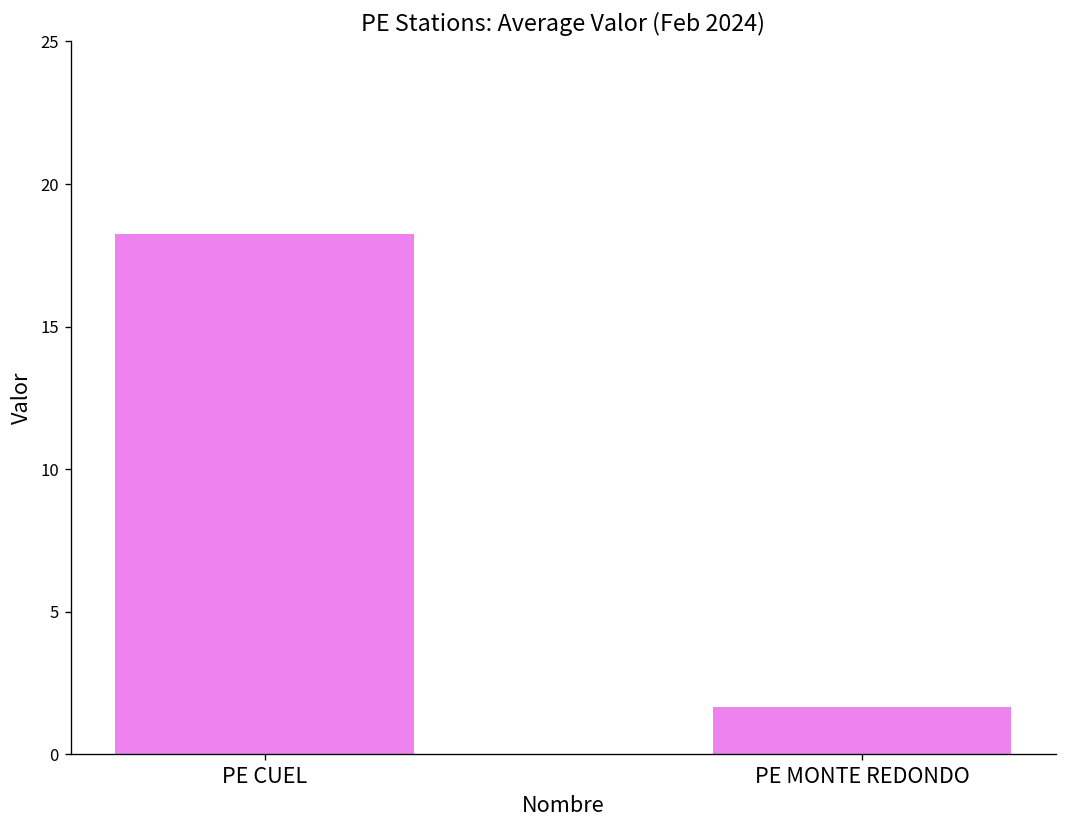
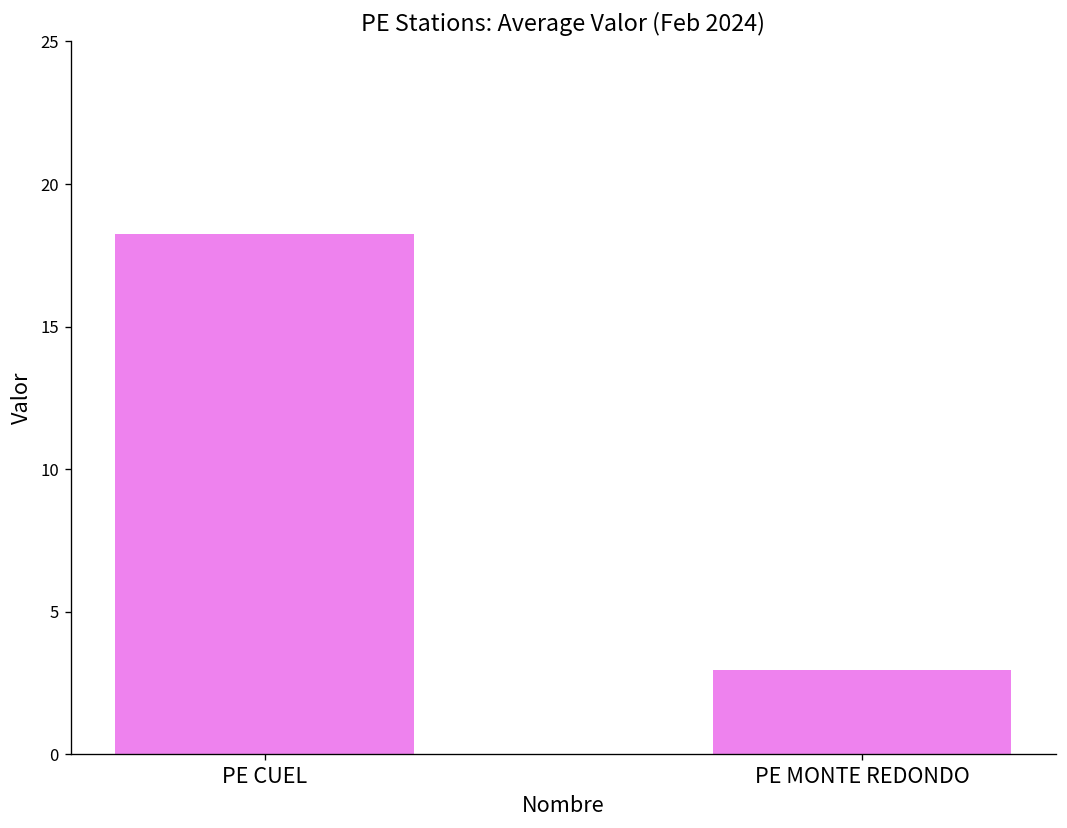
PE MONTE REDONDO: 1.7 -> 3.0
